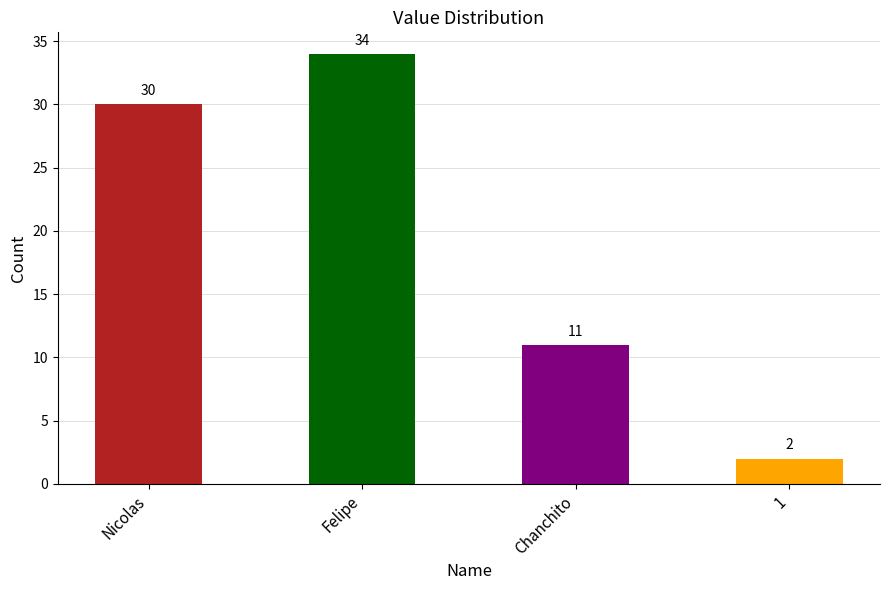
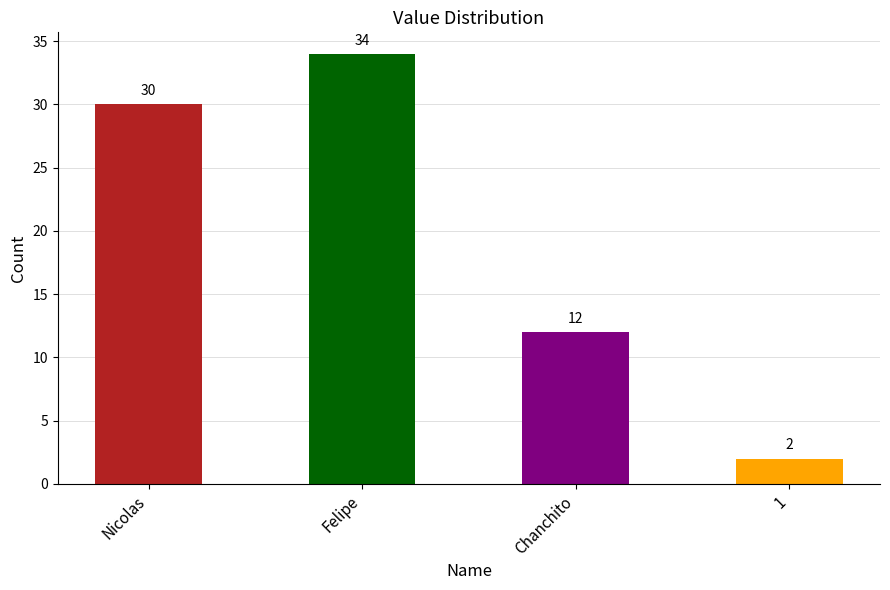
Chanchito: 11 -> 12
